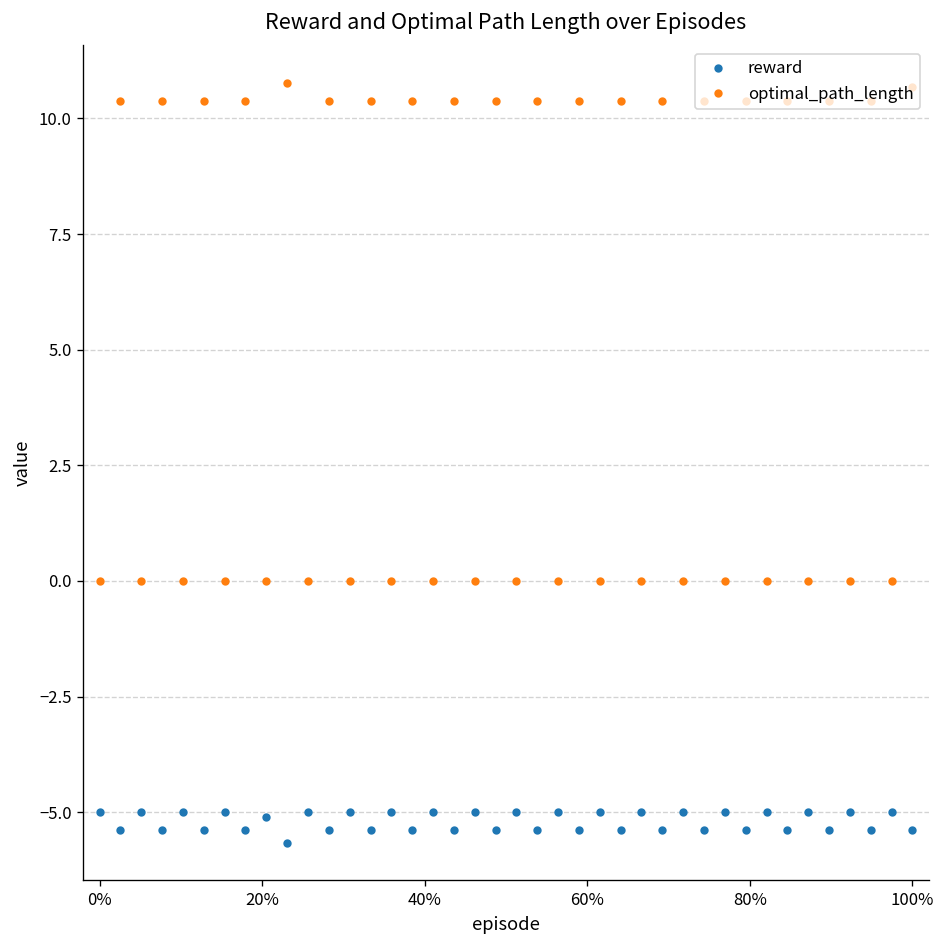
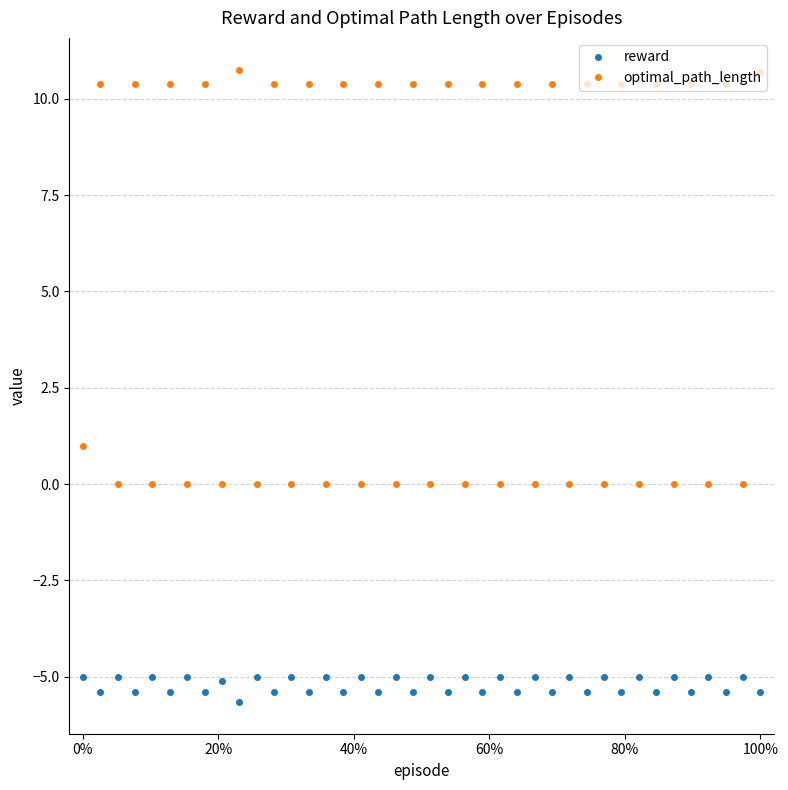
optimal_path_length, 0%: 0 -> 1
